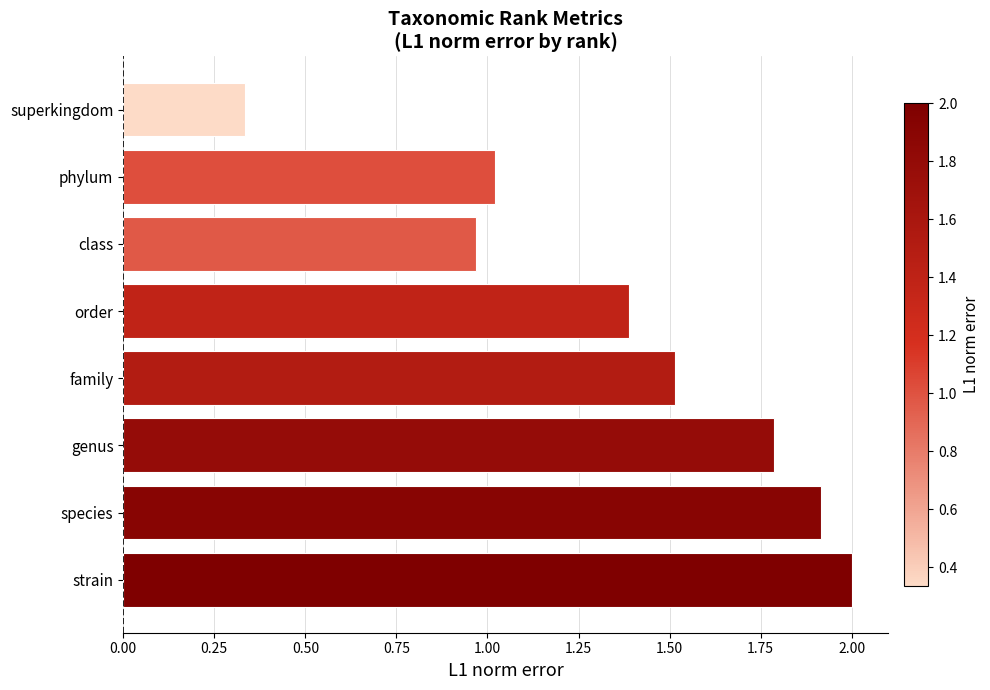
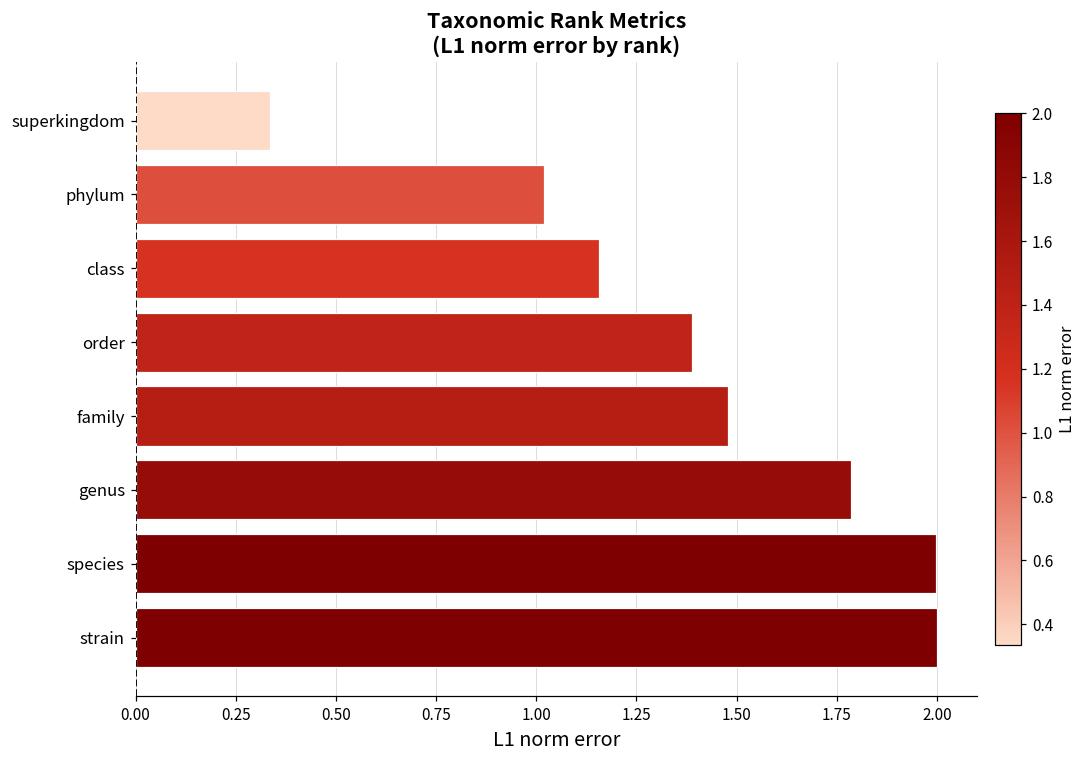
class: 0.97 -> 1.16
family: 1.52 -> 1.48
species: 1.91 -> 2.00
